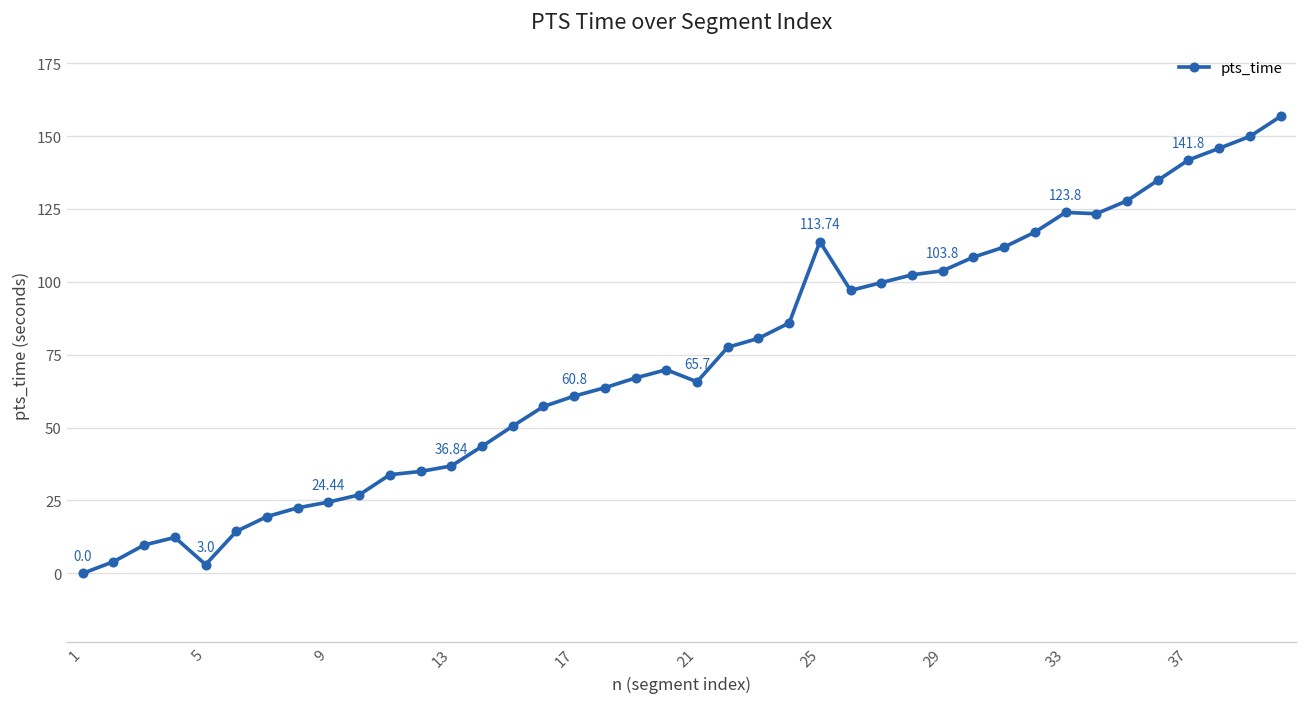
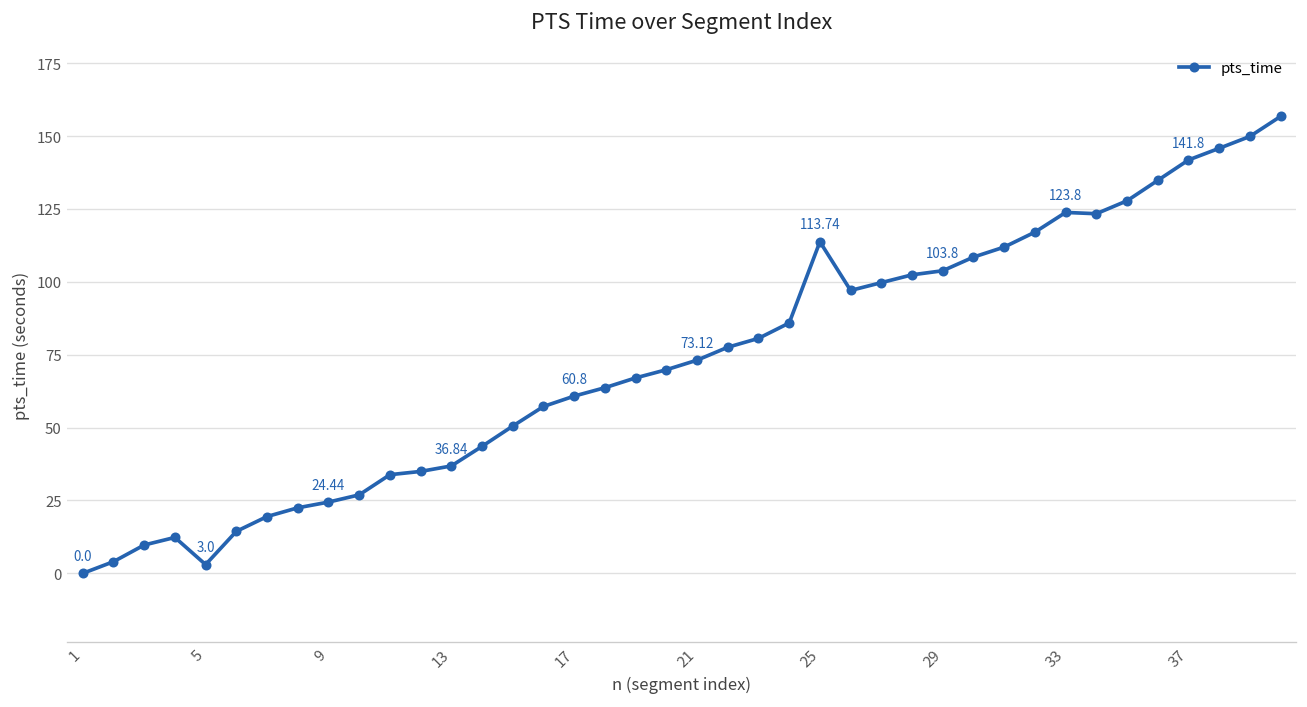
21: 65.7 -> 73.12
